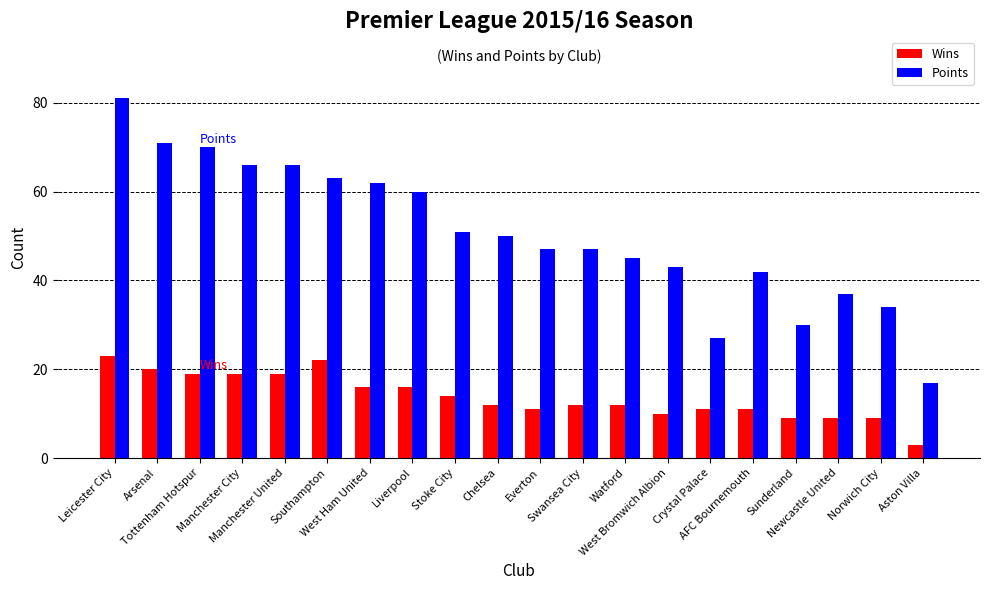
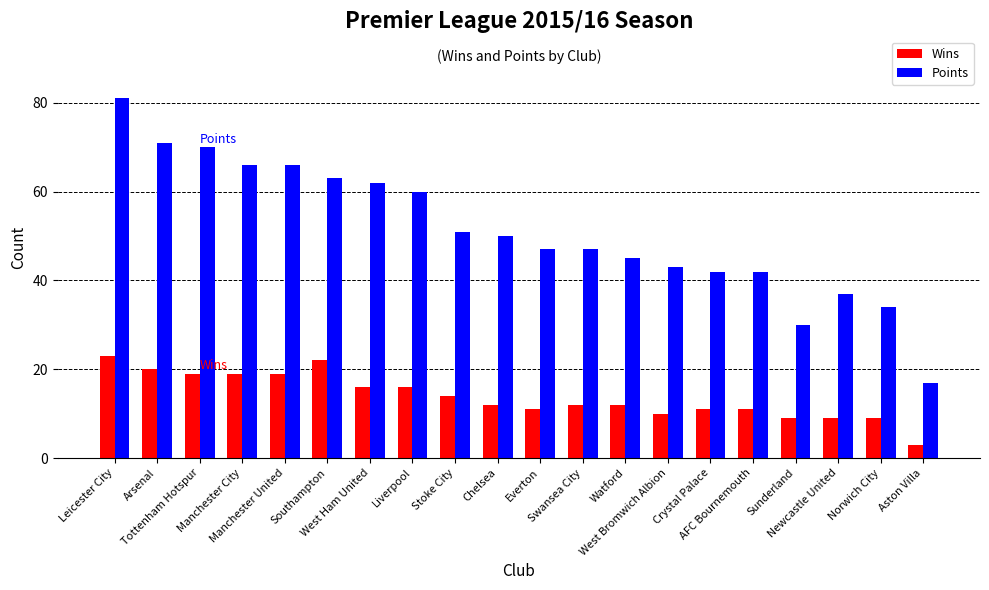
Points, Crystal Palace: 27 -> 42
